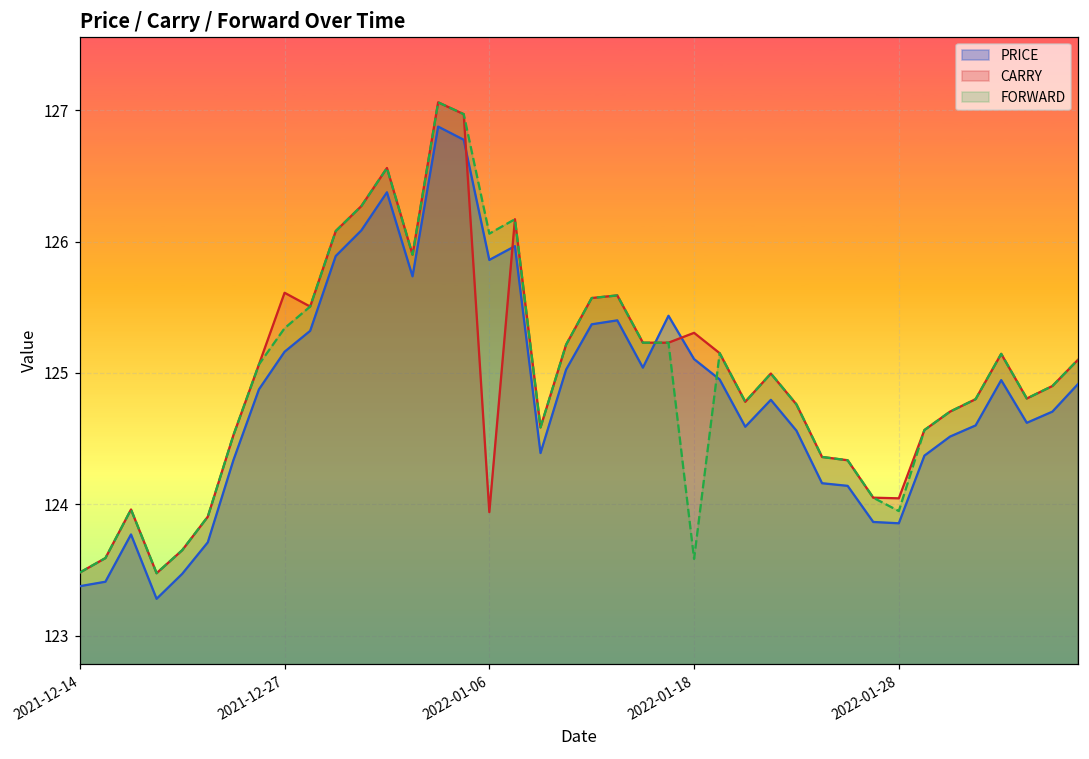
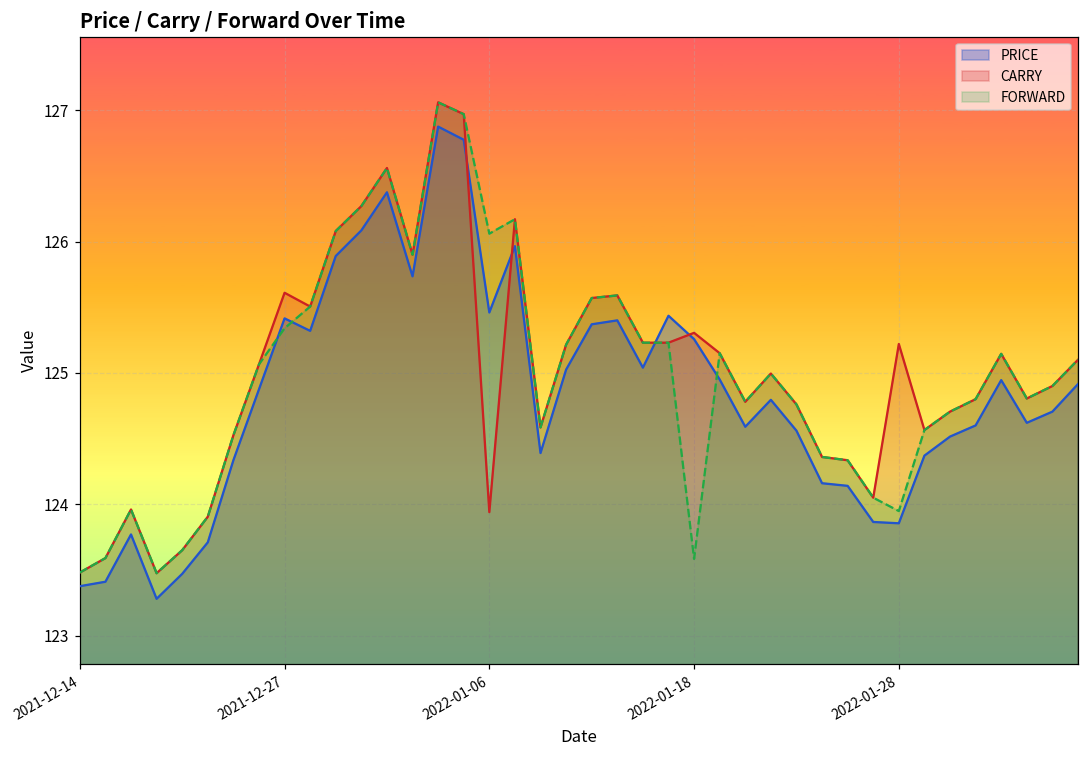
PRICE, 2021-12-27: 125.16 -> 125.42
PRICE, 2022-01-06: 125.86 -> 125.46
PRICE, 2022-01-18: 125.11 -> 125.26
CARRY, 2022-01-28: 124.05 -> 125.22
